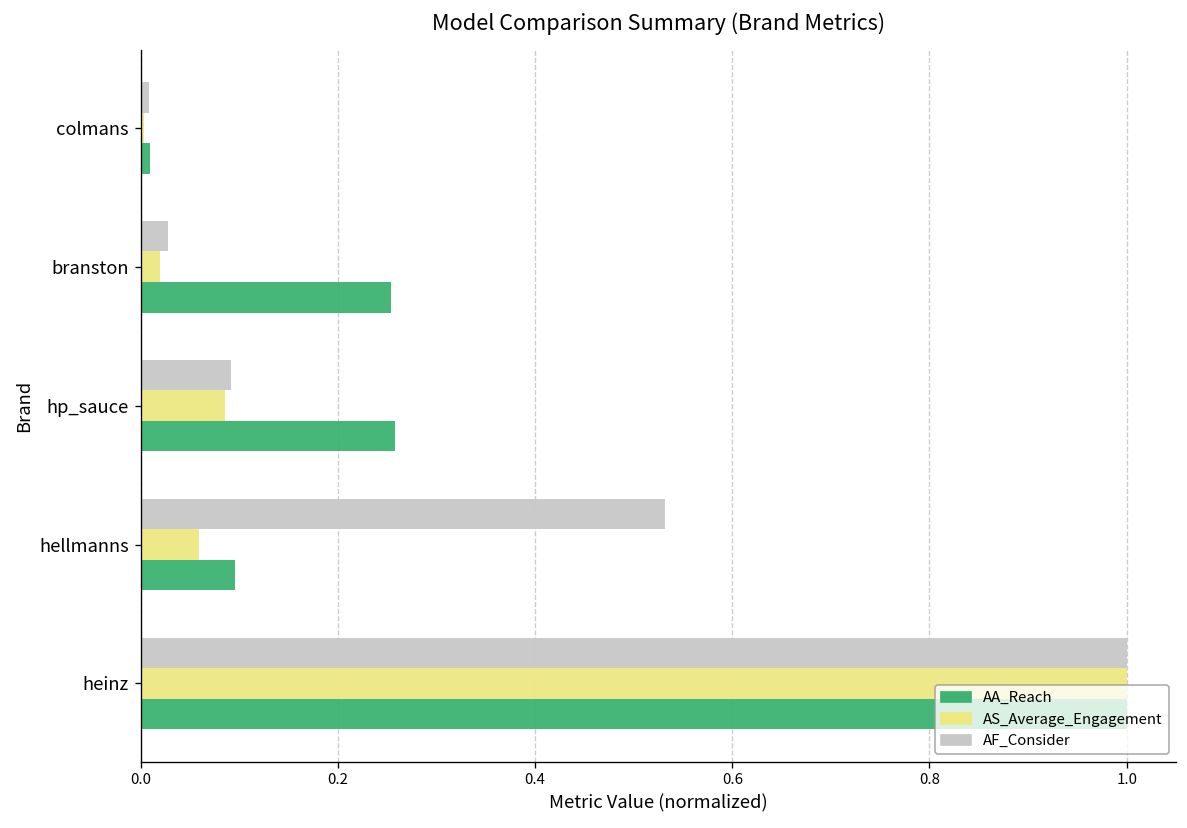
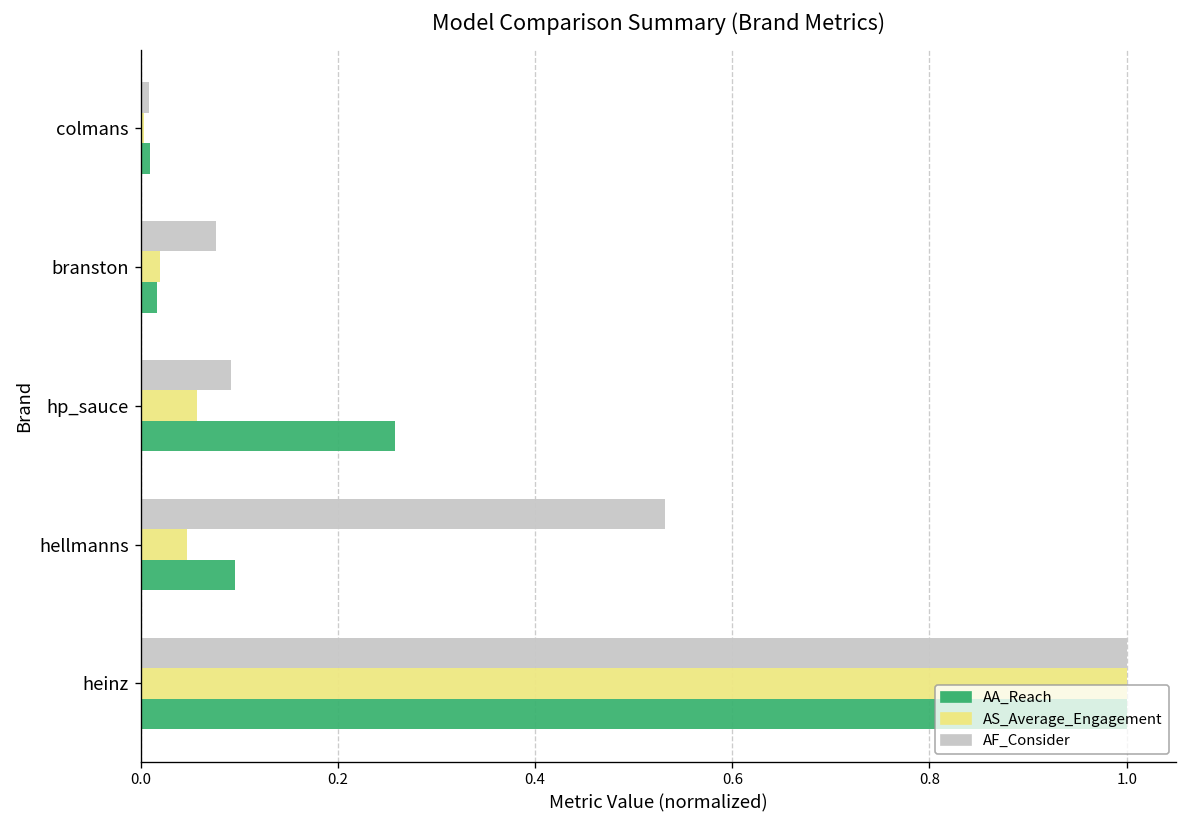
AF_Consider, branston: 0.03 -> 0.08
AA_Reach, branston: 0.25 -> 0.02
AS_Average_Engagement, hp_sauce: 0.09 -> 0.06
AS_Average_Engagement, hellmanns: 0.06 -> 0.05
